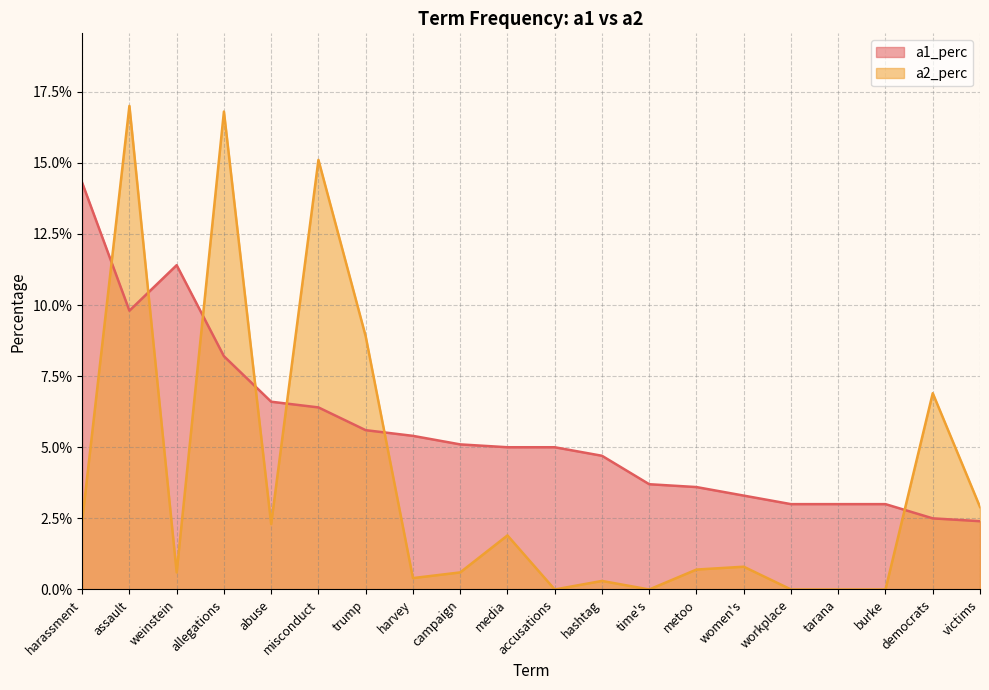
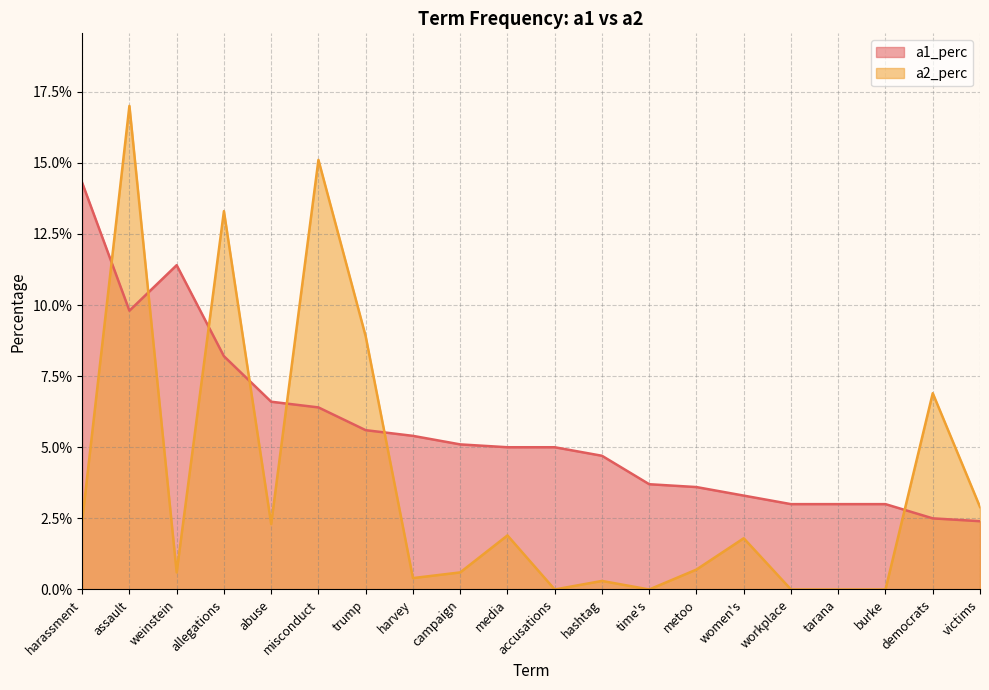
a2_perc, allegations: 16.8% -> 13.3%
a2_perc, women's: 0.8% -> 1.8%
